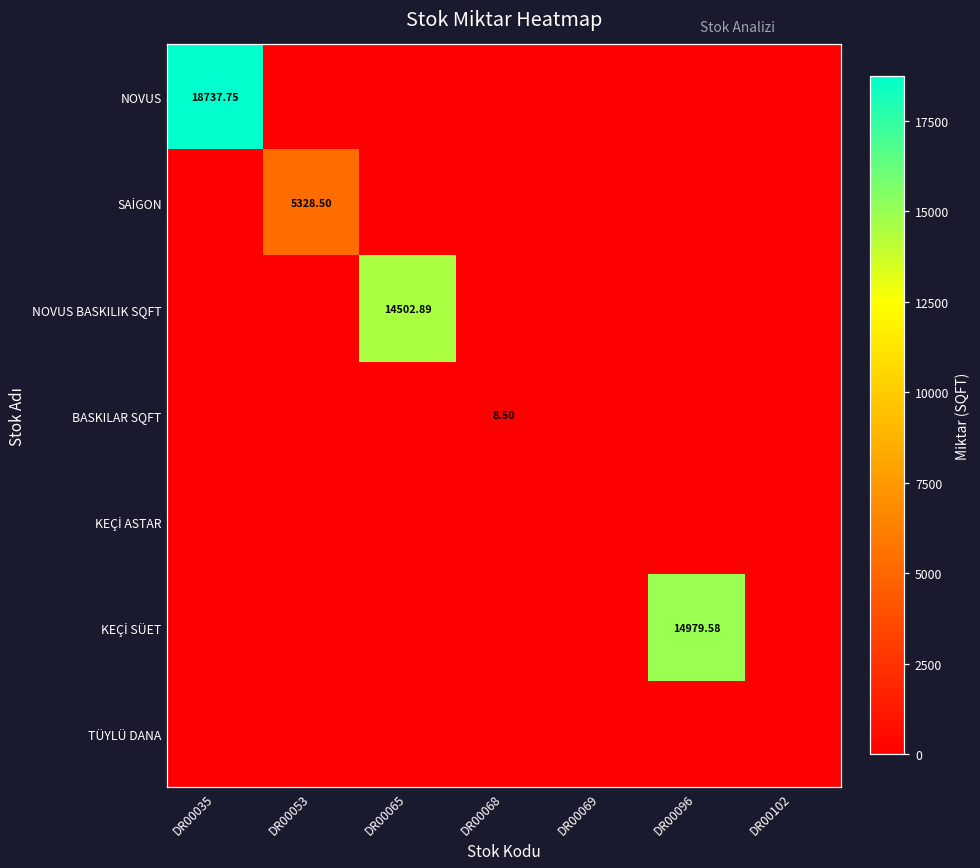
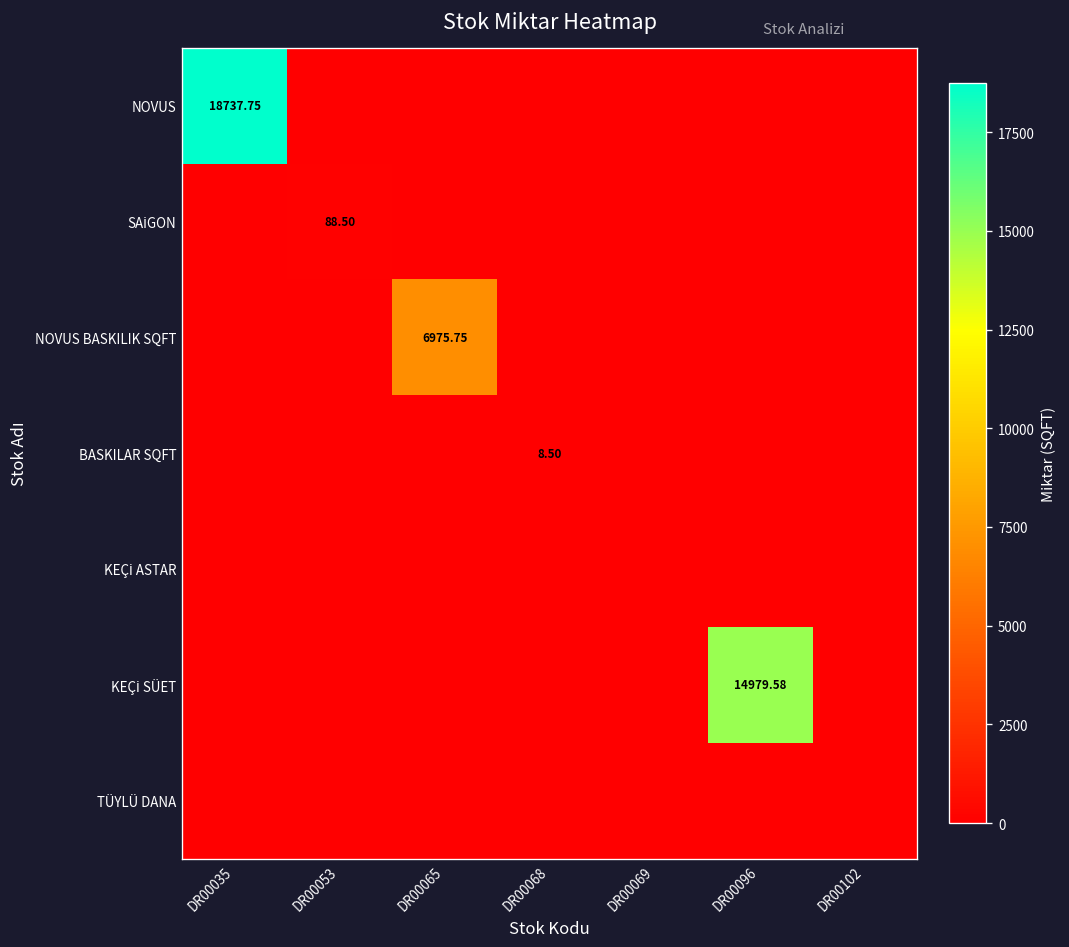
SAİGON, DR00053: 5328.50 -> 88.50
NOVUS BASKILIK SQFT, DR00065: 14502.89 -> 6975.75
